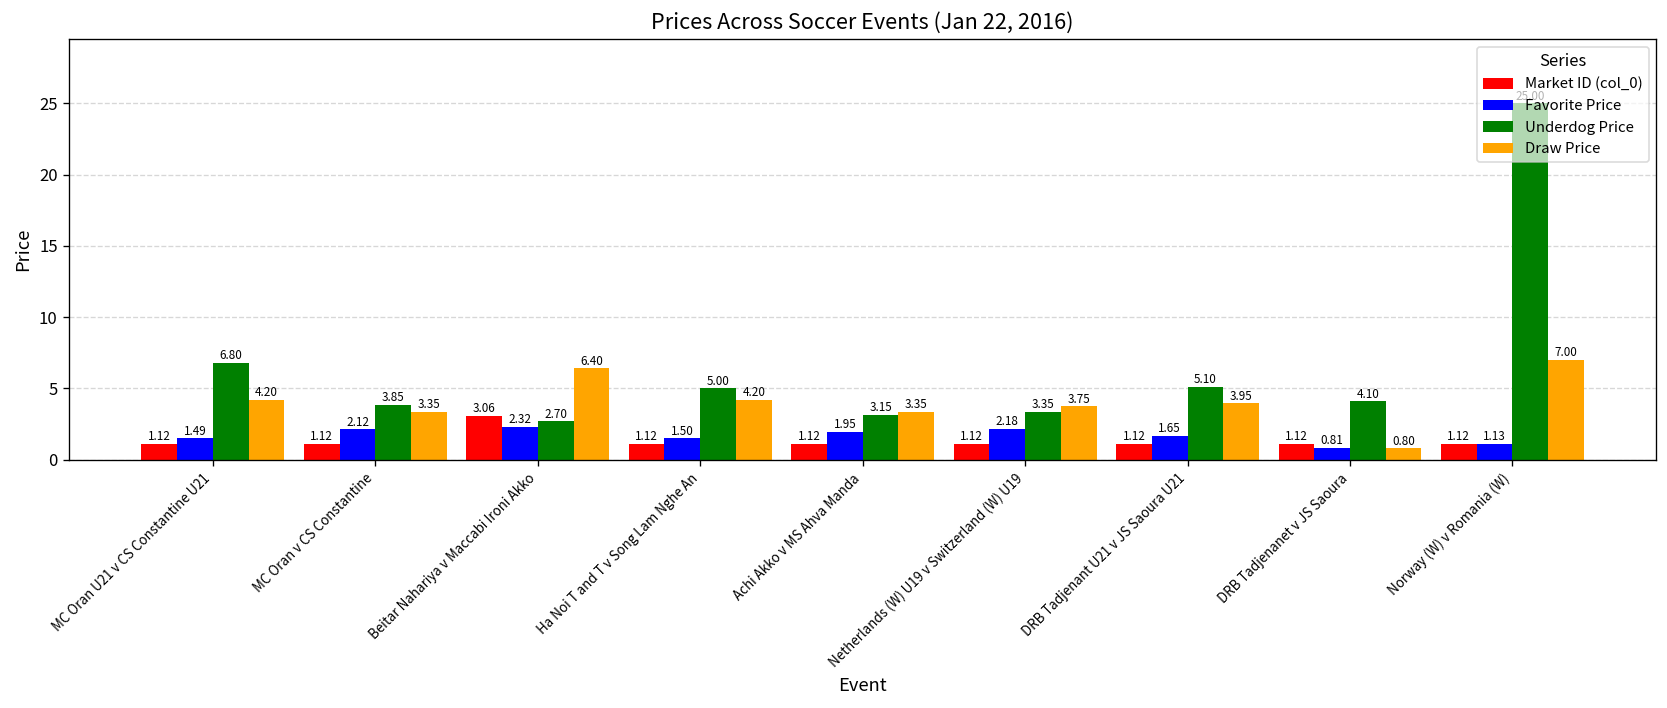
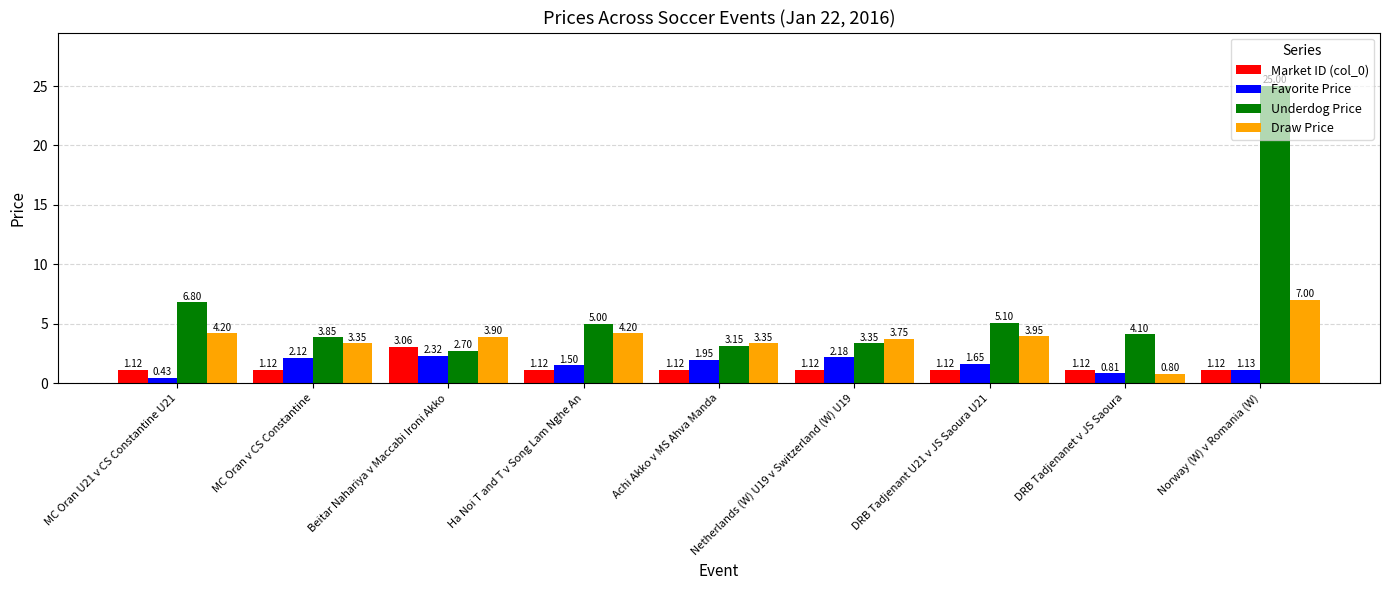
Favorite Price, MC Oran U21 v CS Constantine U21: 1.49 -> 0.43
Draw Price, Beitar Nahariya v Maccabi Ironi Akko: 6.40 -> 3.90
